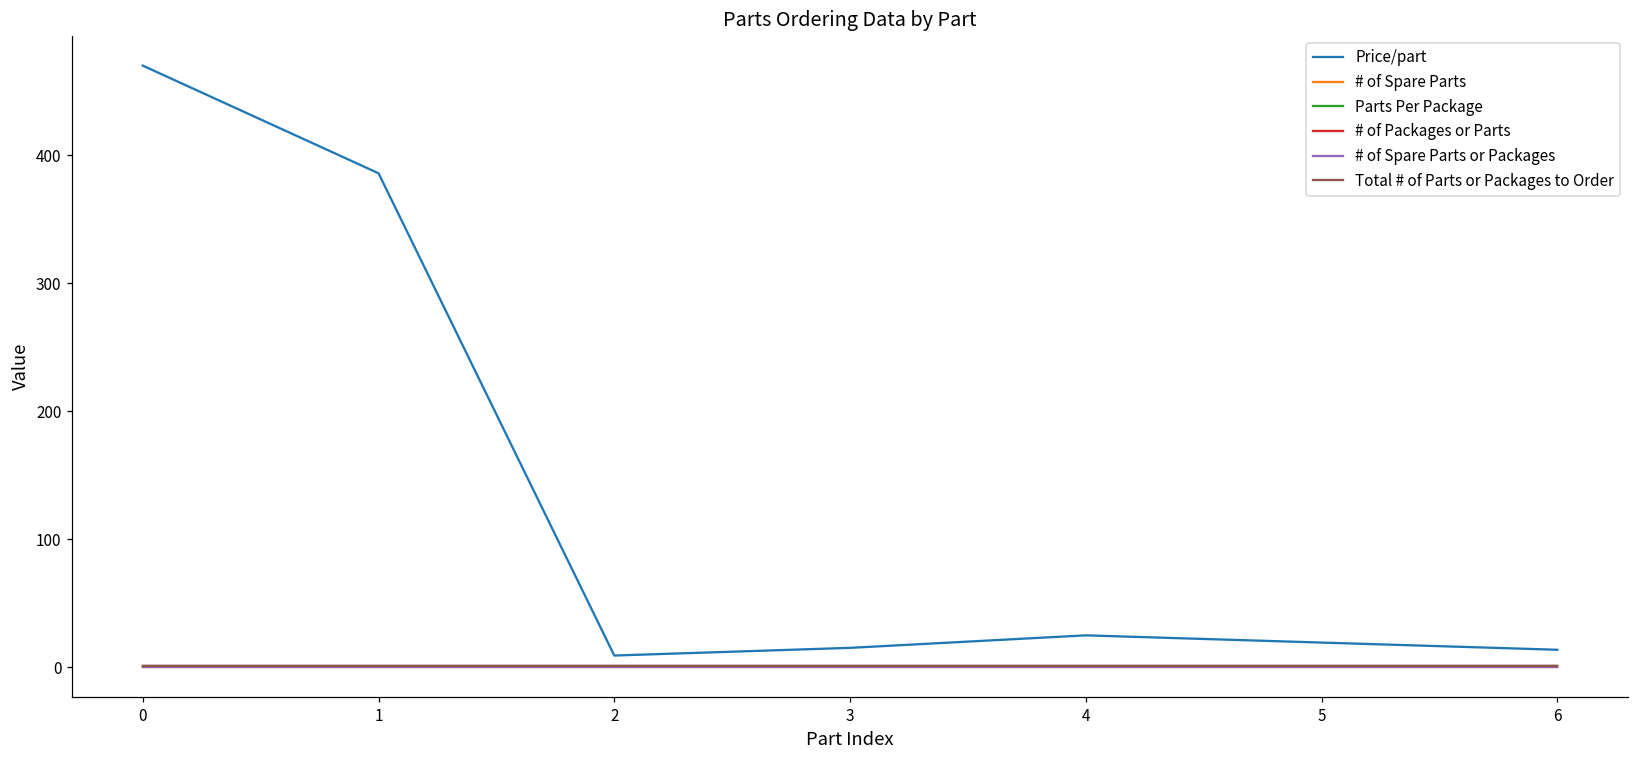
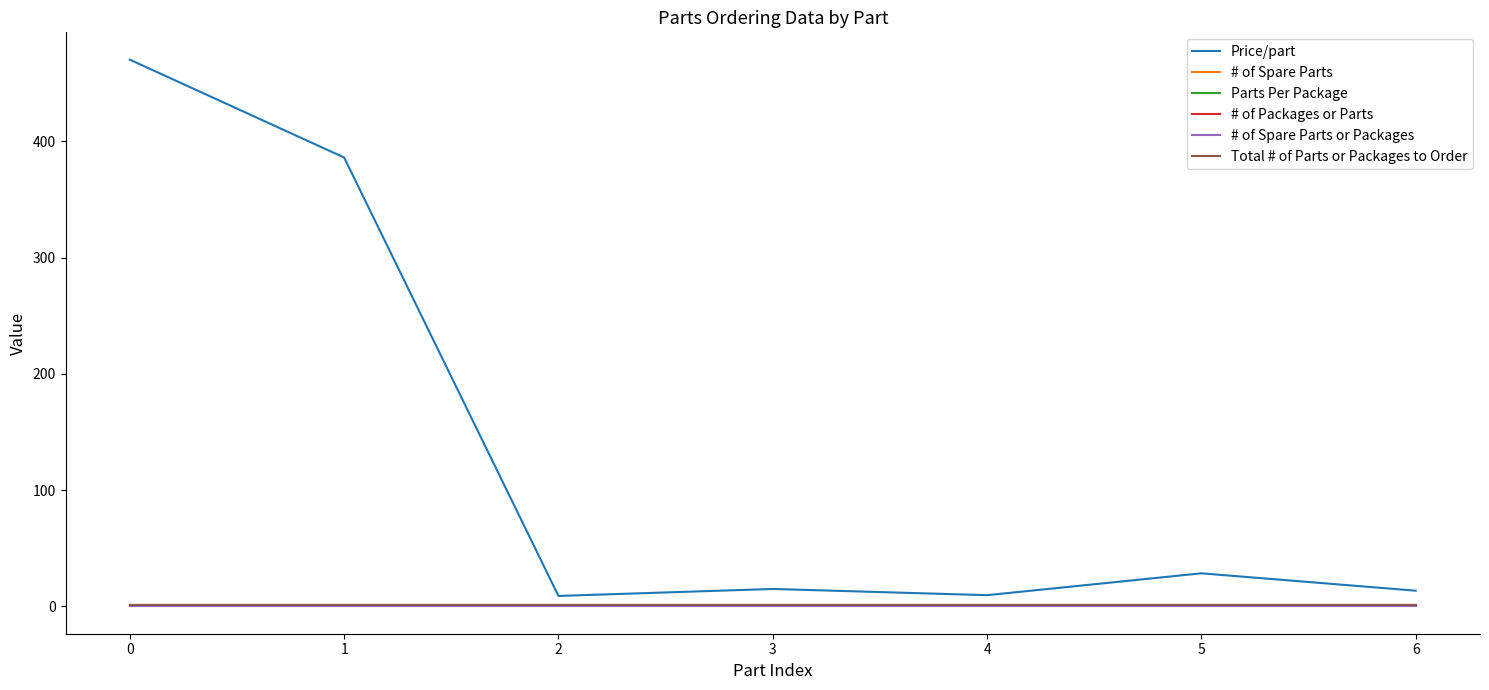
Price/part, 4: 25 -> 10
Price/part, 5: 19 -> 28
